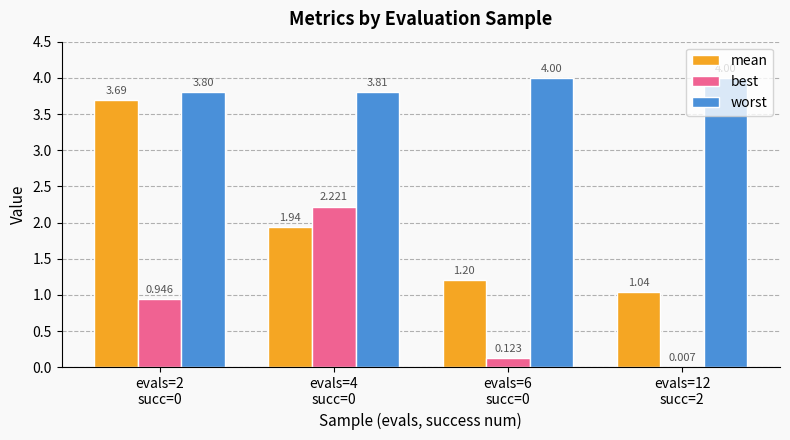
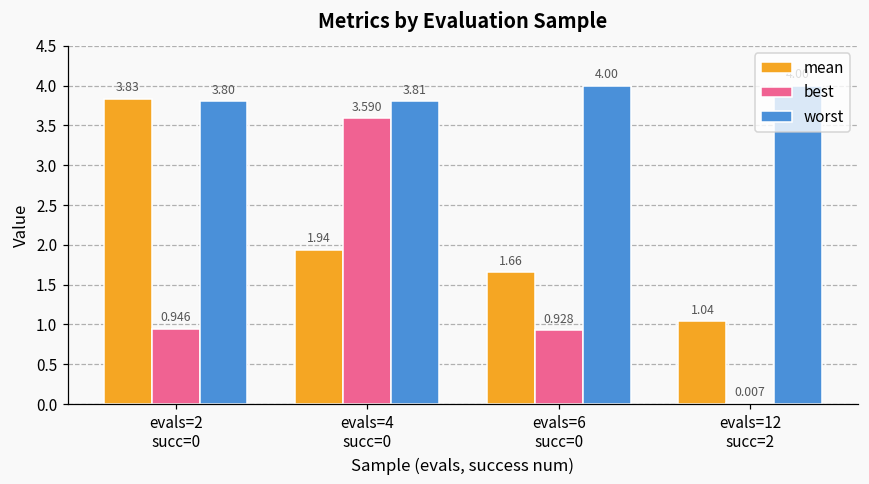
mean, evals=2 succ=0: 3.69 -> 3.83
best, evals=4 succ=0: 2.221 -> 3.590
mean, evals=6 succ=0: 1.20 -> 1.66
best, evals=6 succ=0: 0.123 -> 0.928
